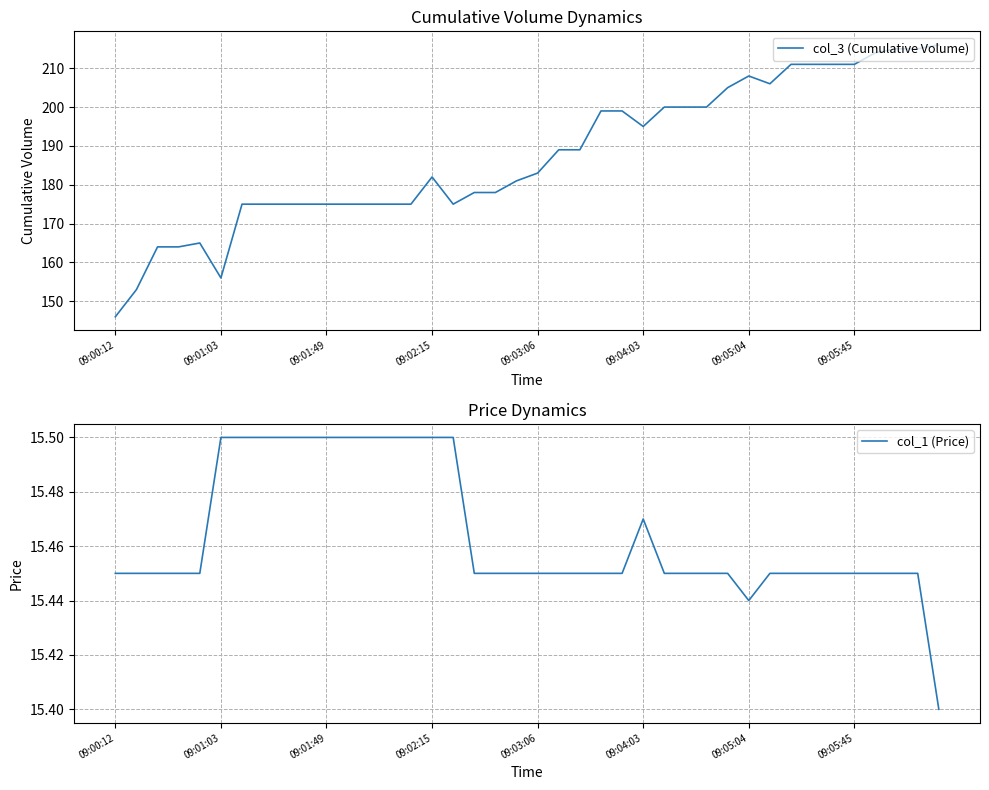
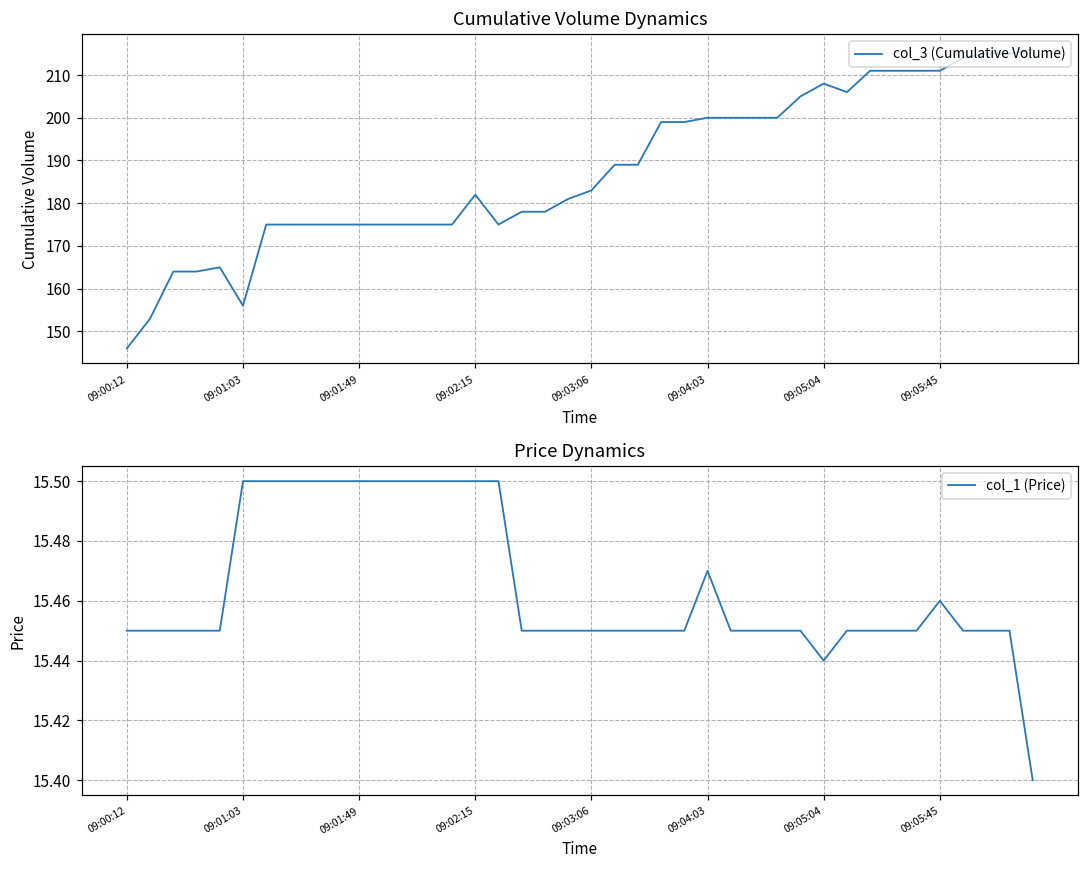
Cumulative Volume Dynamics, 09:04:03: 195 -> 200
Price Dynamics, 09:05:45: 15.45 -> 15.46
